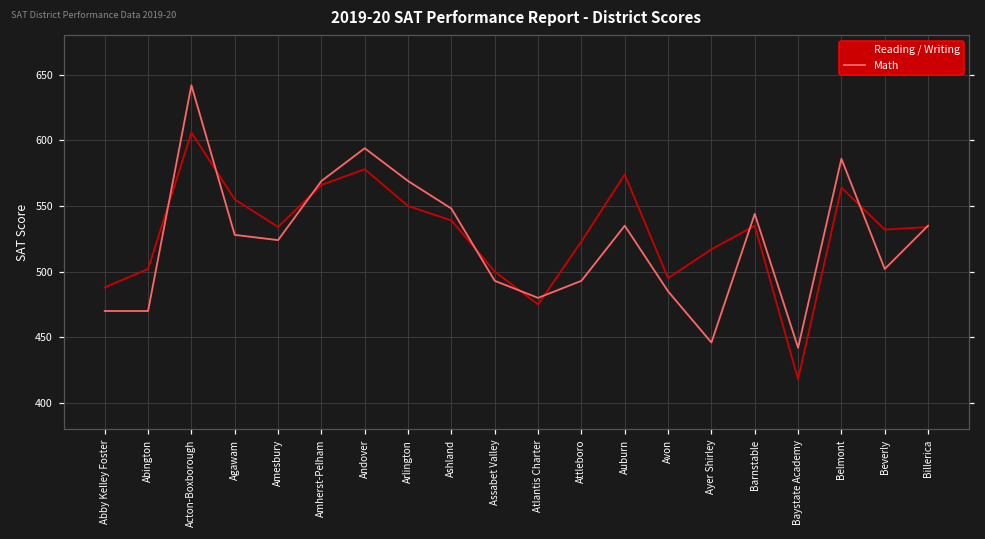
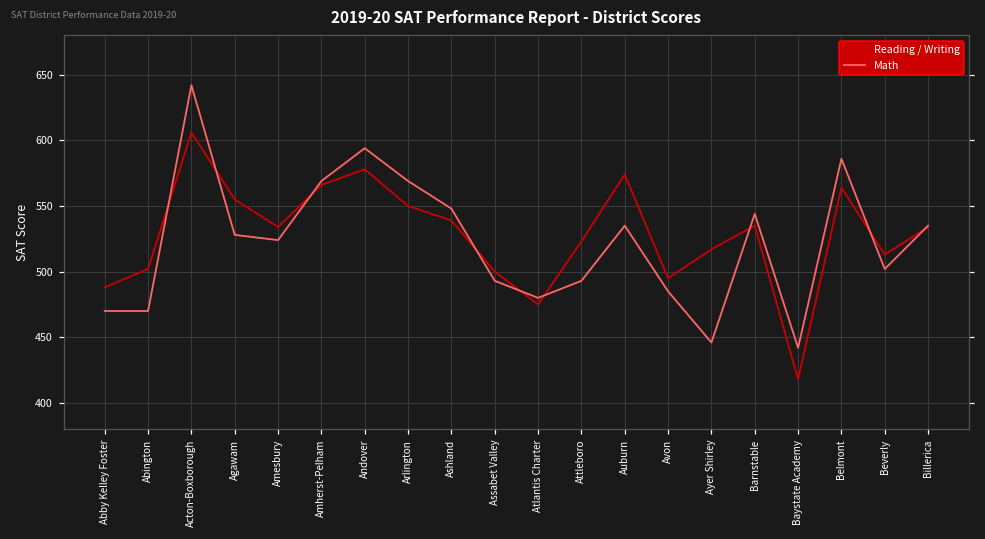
Reading / Writing, Beverly: 532 -> 513
